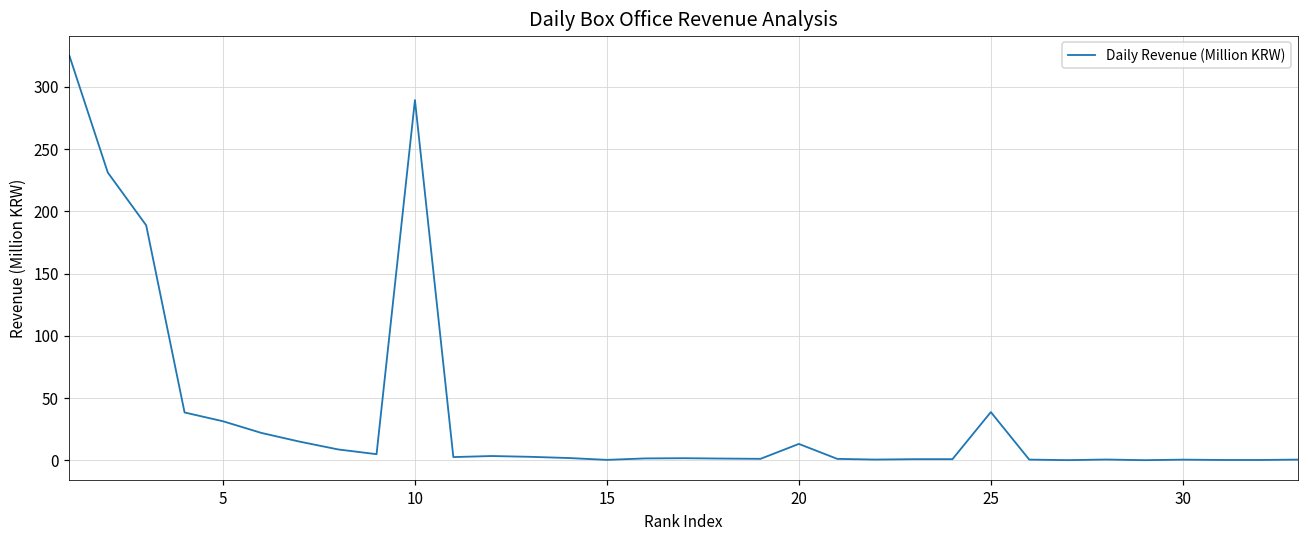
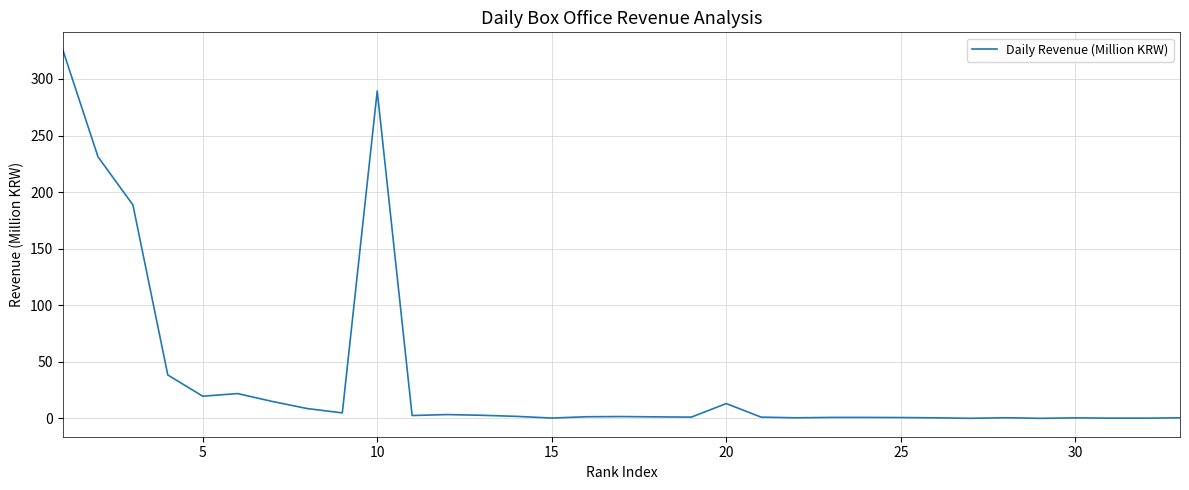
5: 31 -> 20
25: 39 -> 1
